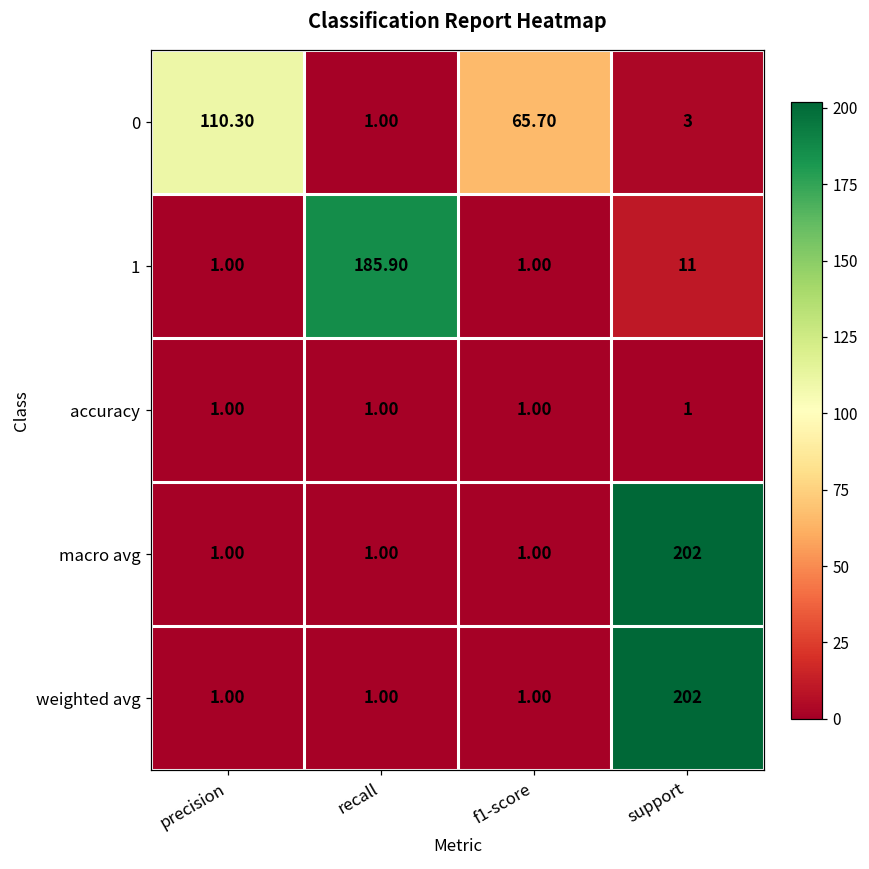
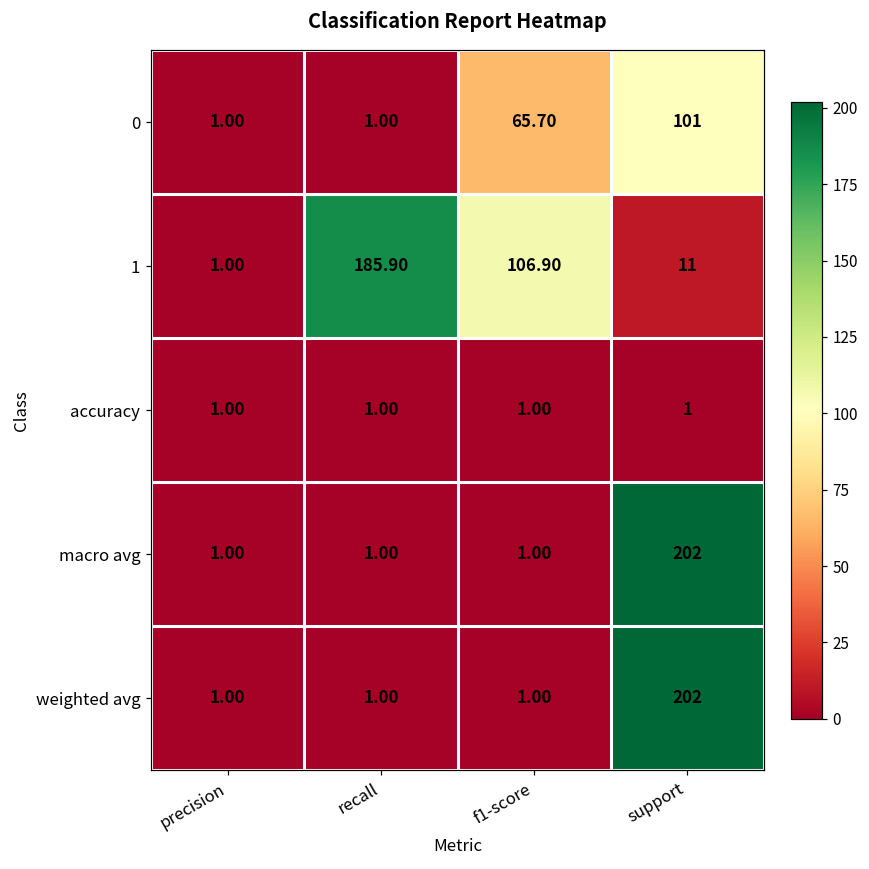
0, precision: 110.30 -> 1.00
0, support: 3 -> 101
1, f1-score: 1.00 -> 106.90
